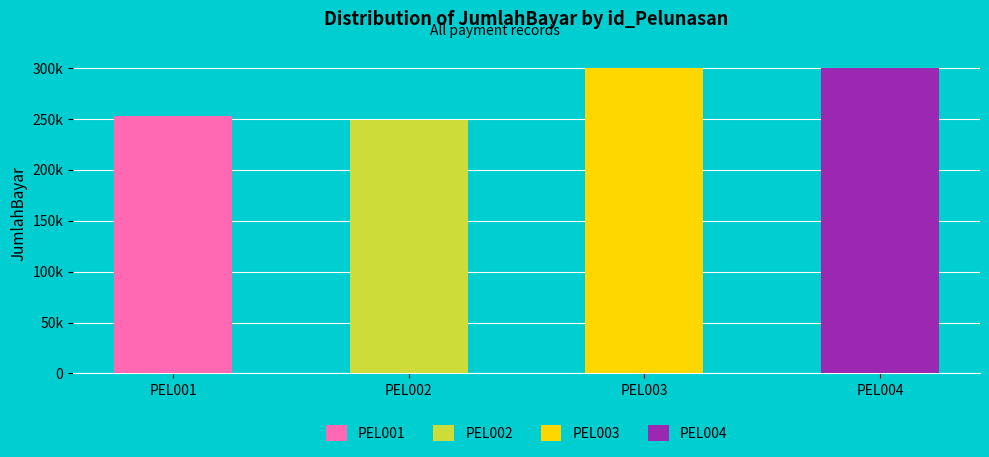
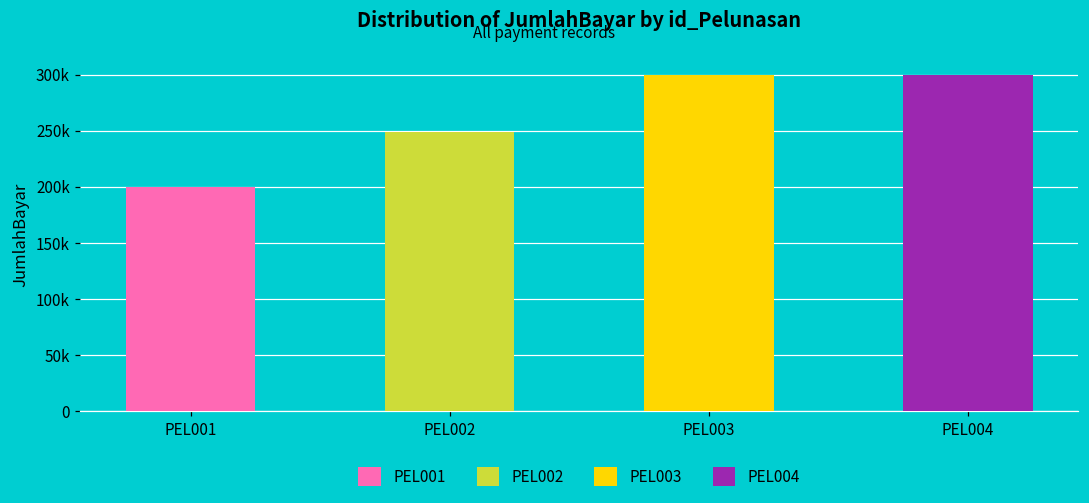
PEL001: 253000 -> 200000
